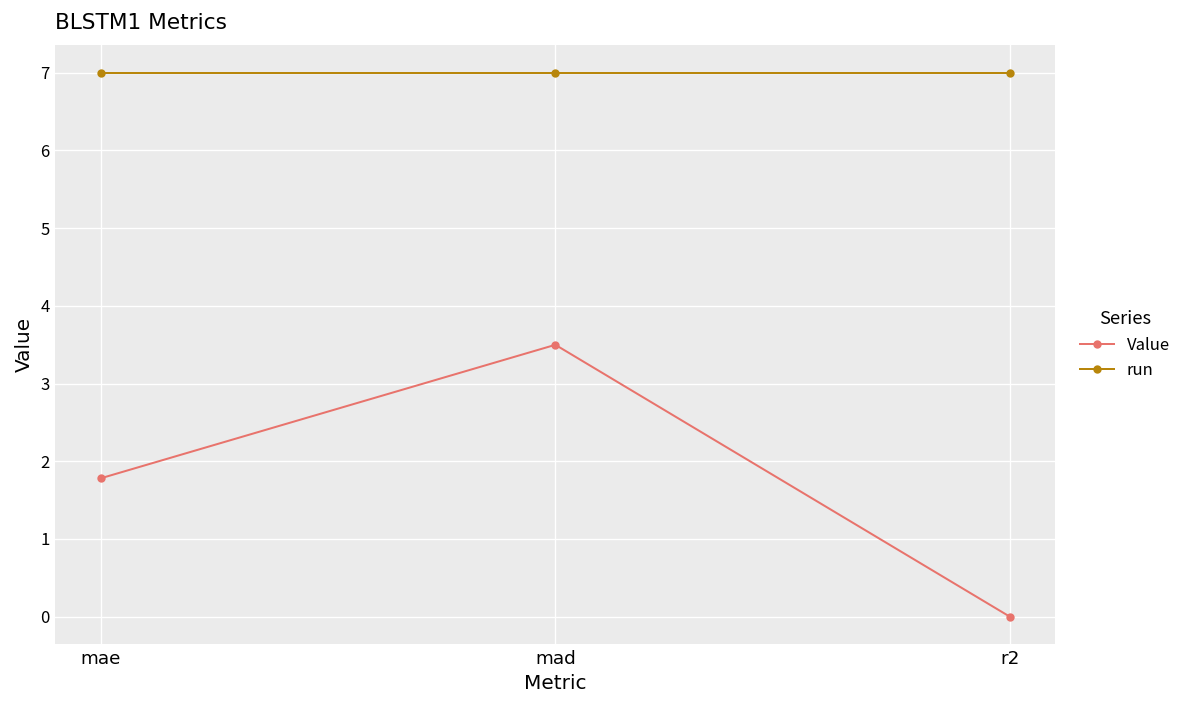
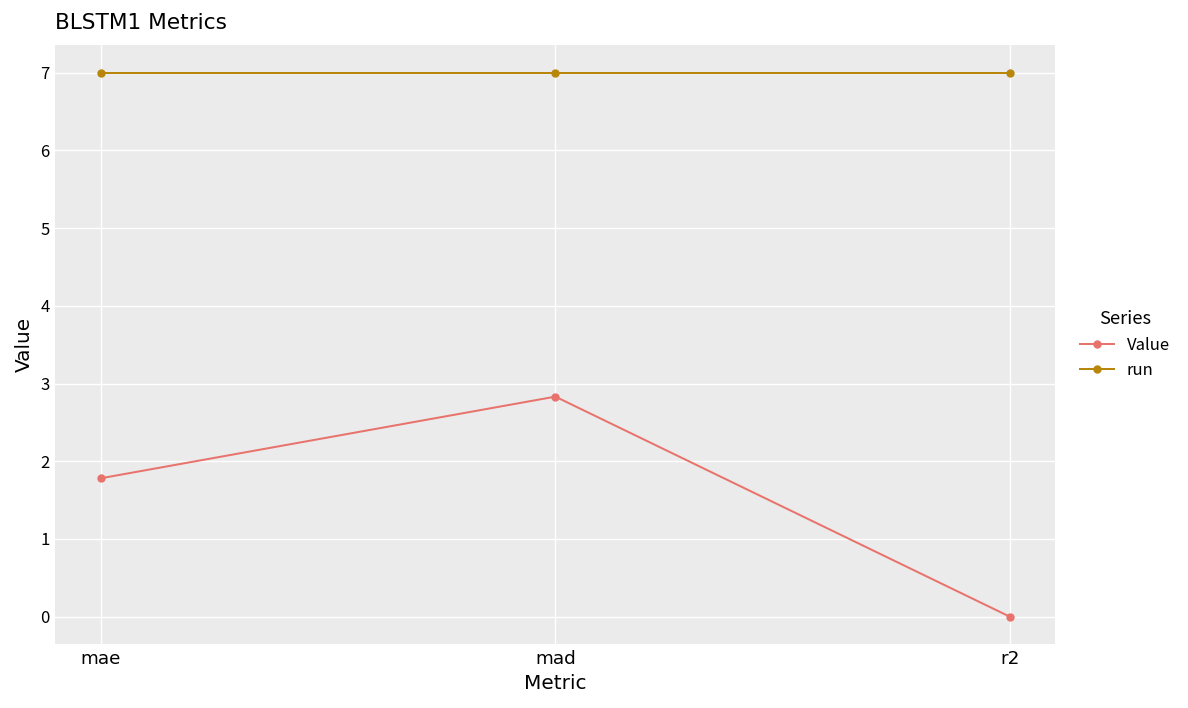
Value, mad: 3.5 -> 2.8
